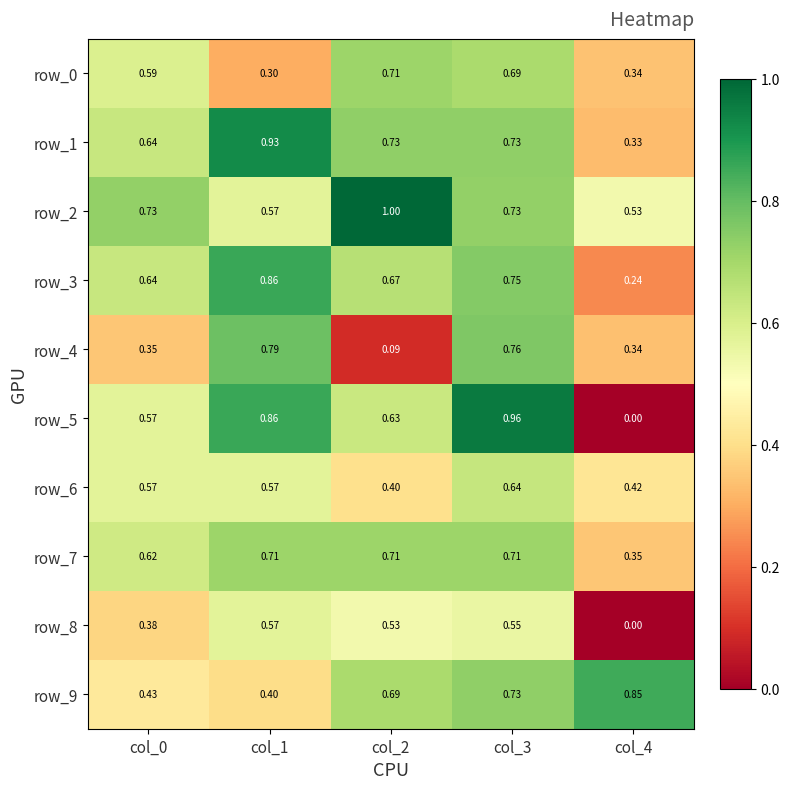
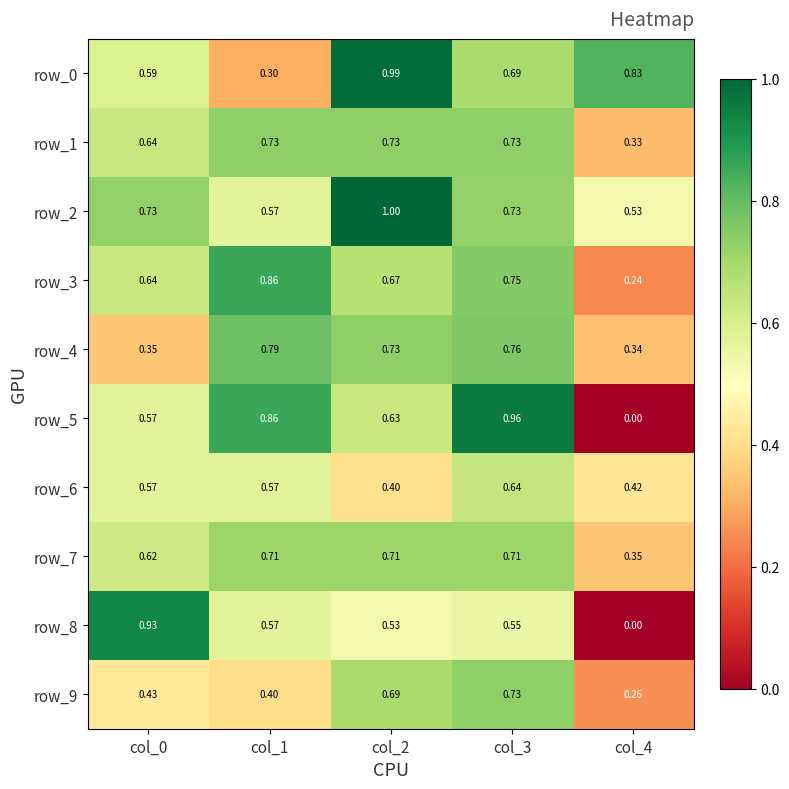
row_0, col_2: 0.71 -> 0.99
row_0, col_4: 0.34 -> 0.83
row_1, col_1: 0.93 -> 0.73
row_4, col_2: 0.09 -> 0.73
row_8, col_0: 0.38 -> 0.93
row_9, col_4: 0.85 -> 0.26
